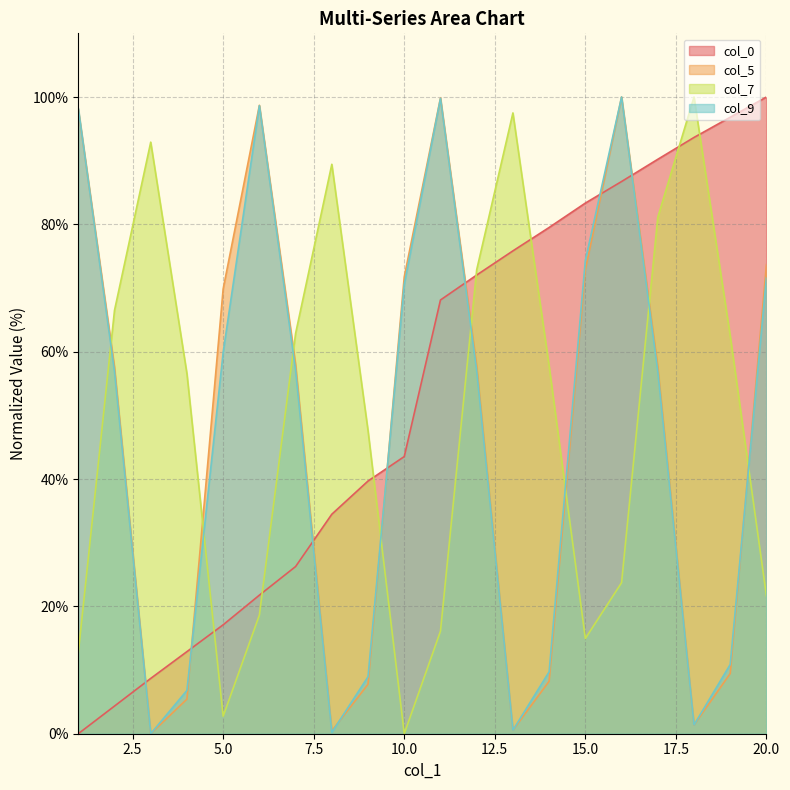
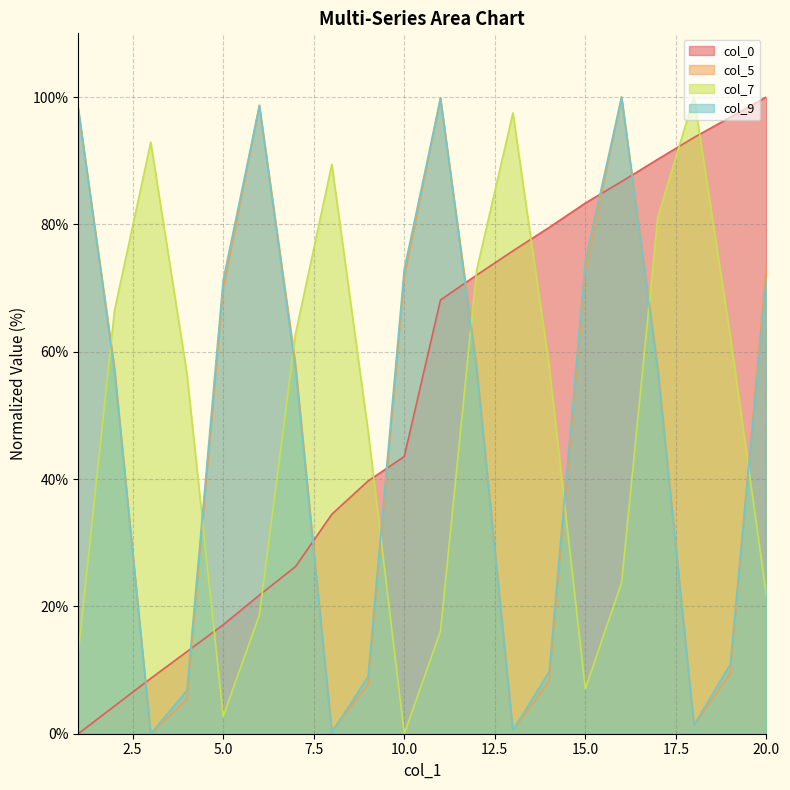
col_9, 5.0: 60% -> 71%
col_9, 10.0: 71% -> 73%
col_7, 15.0: 15% -> 7%
